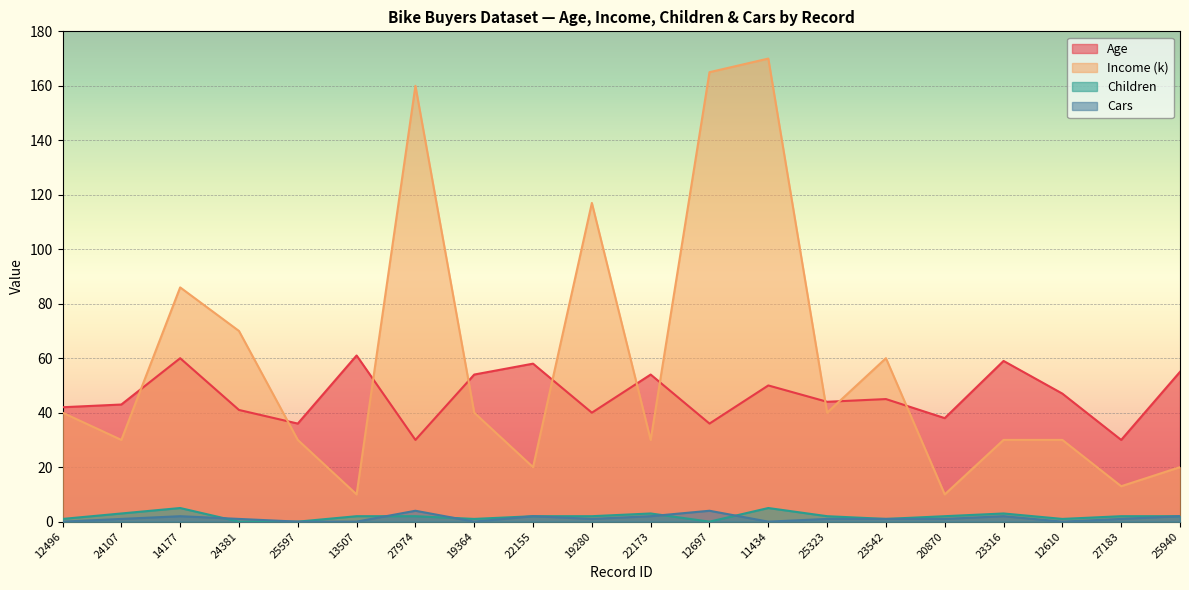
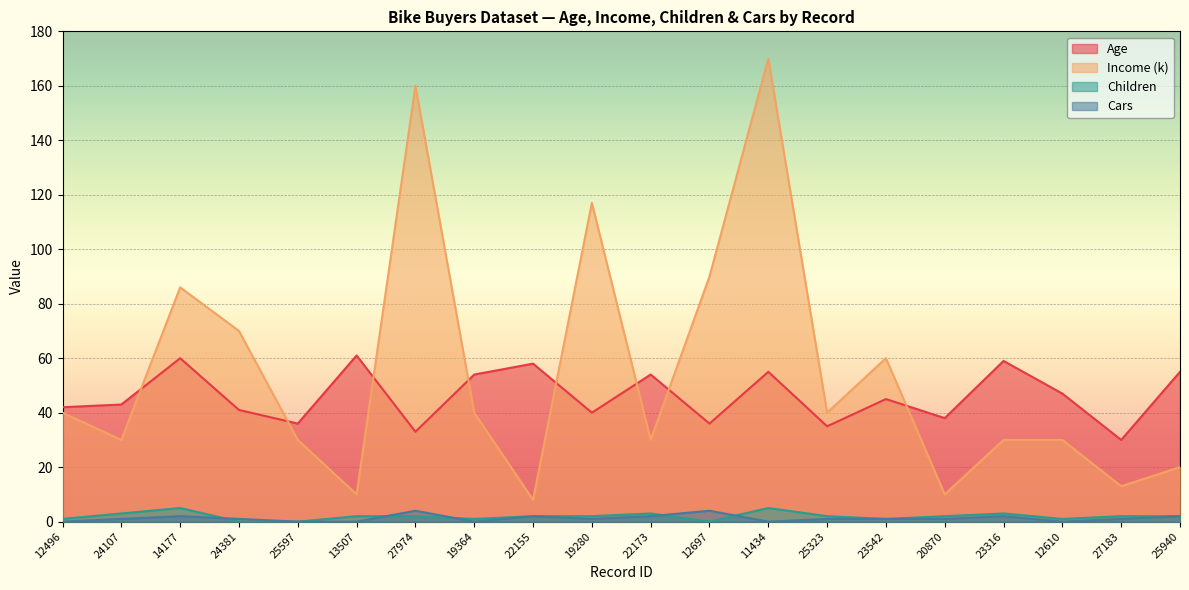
Age, 27974: 30 -> 33
Income (k), 22155: 20 -> 8
Income (k), 12697: 165 -> 90
Age, 11434: 50 -> 55
Age, 25323: 44 -> 35
